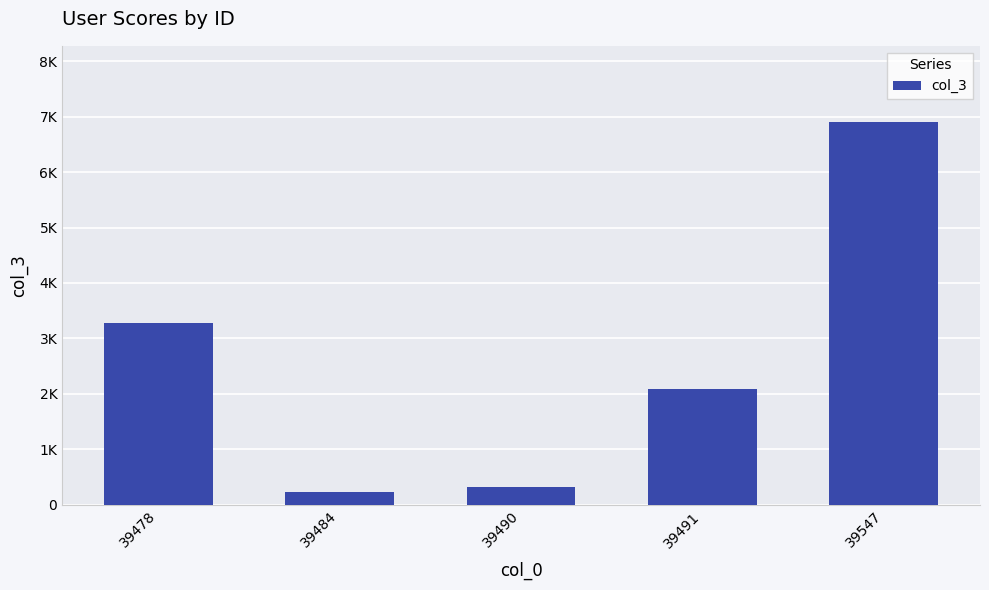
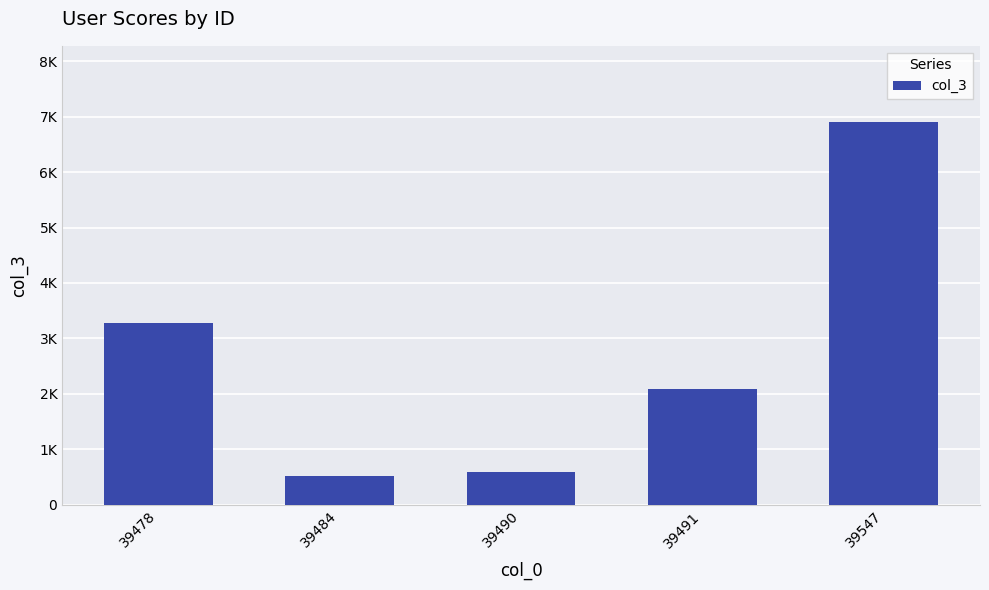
39484: 200 -> 500
39490: 300 -> 600
